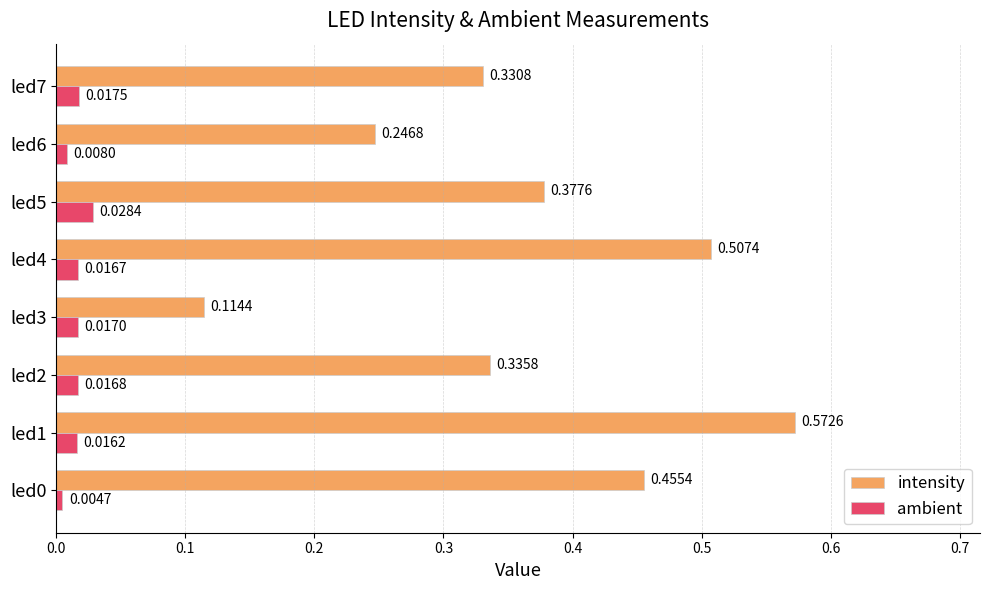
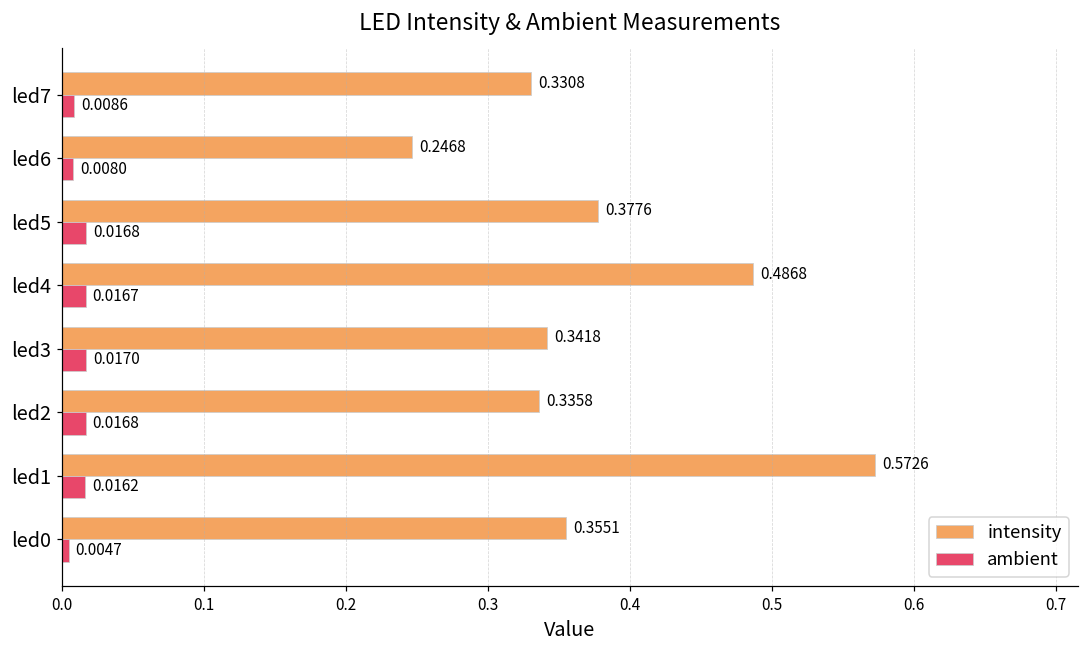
ambient, led7: 0.0175 -> 0.0086
ambient, led5: 0.0284 -> 0.0168
intensity, led4: 0.5074 -> 0.4868
intensity, led3: 0.1144 -> 0.3418
intensity, led0: 0.4554 -> 0.3551
